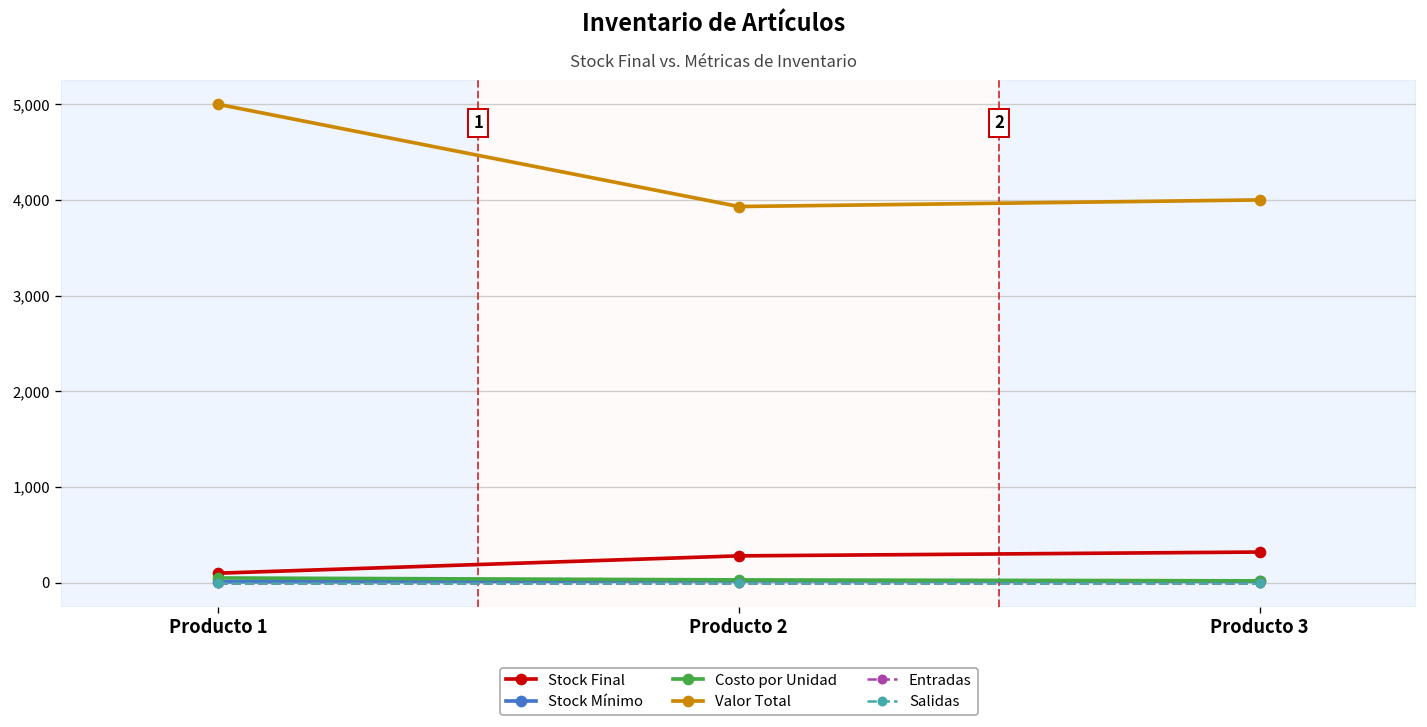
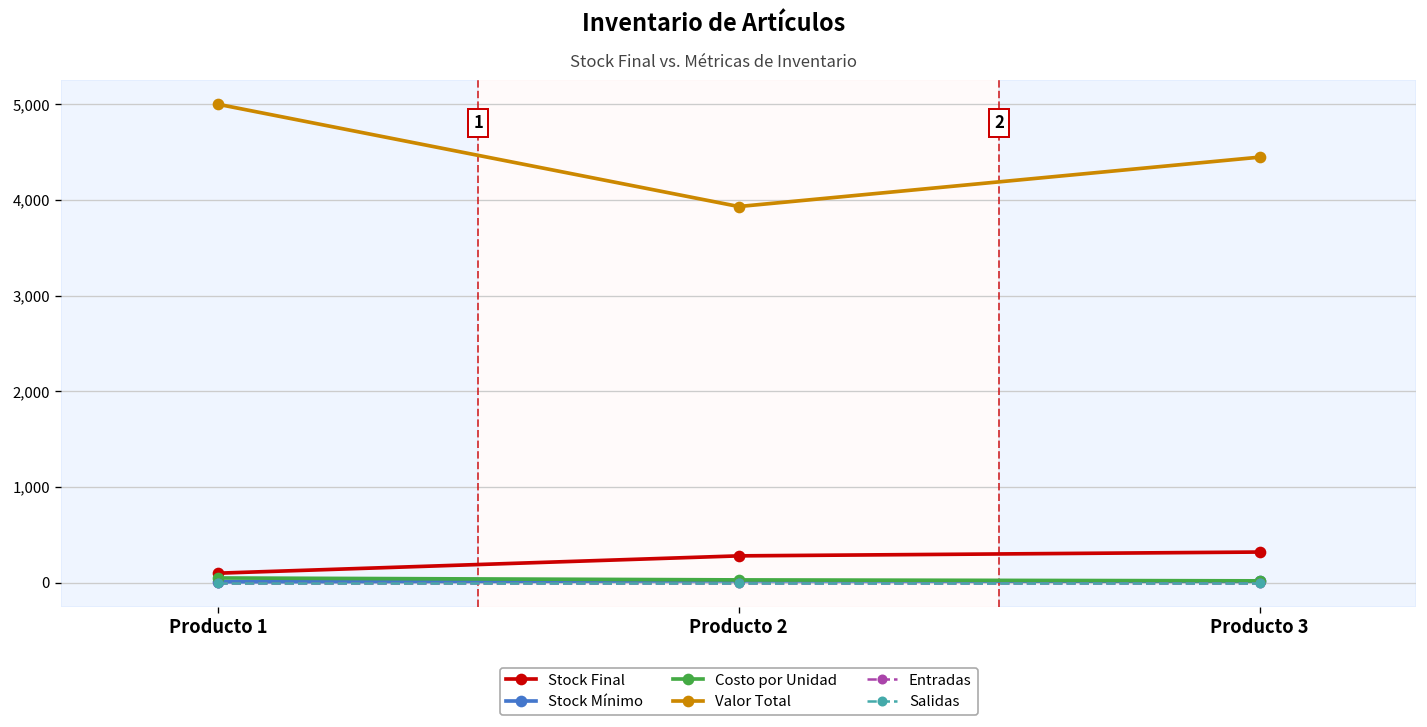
Valor Total, Producto 3: 4,000 -> 4,400
